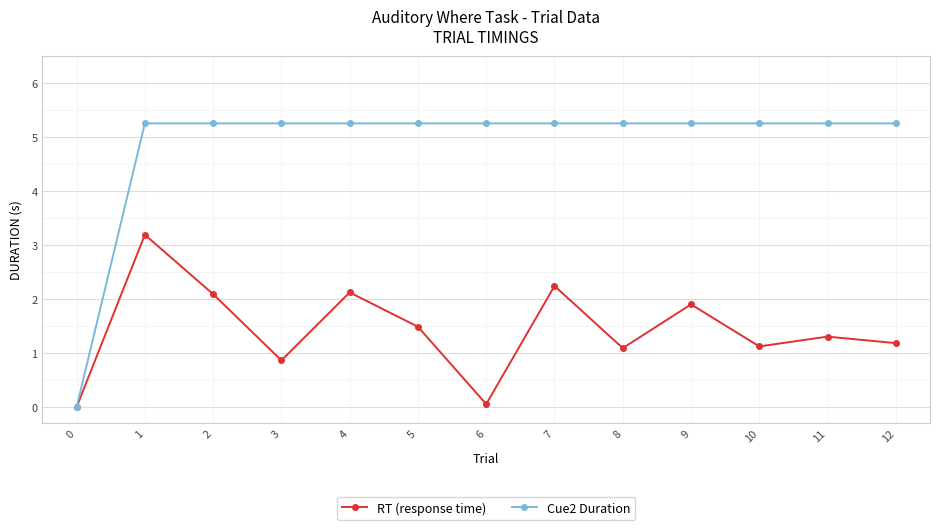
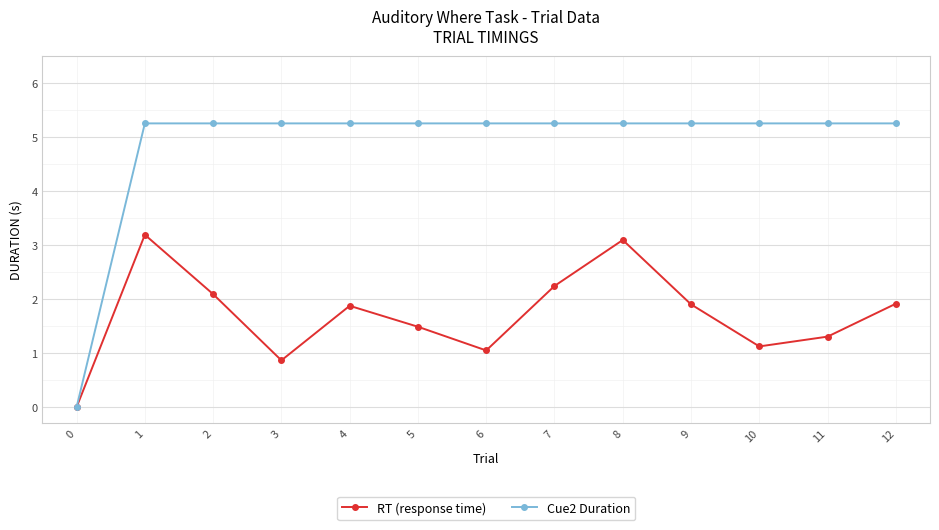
RT (response time), 4: 2.1 -> 1.9
RT (response time), 6: 0.1 -> 1.0
RT (response time), 8: 1.1 -> 3.1
RT (response time), 12: 1.2 -> 1.9
